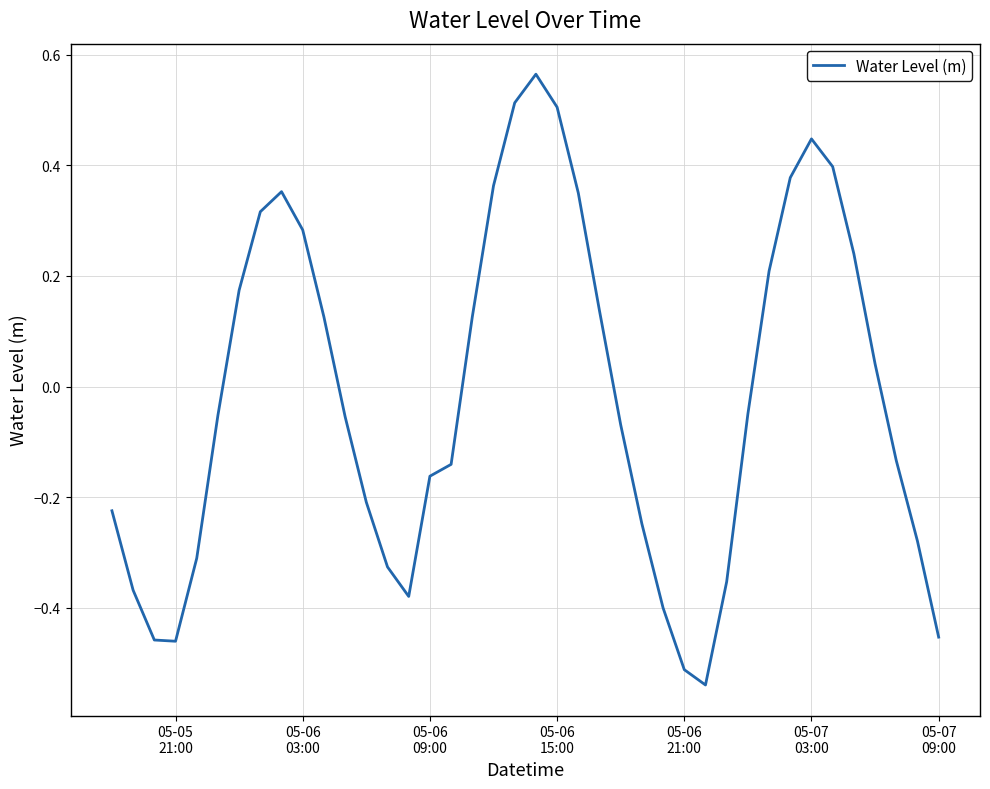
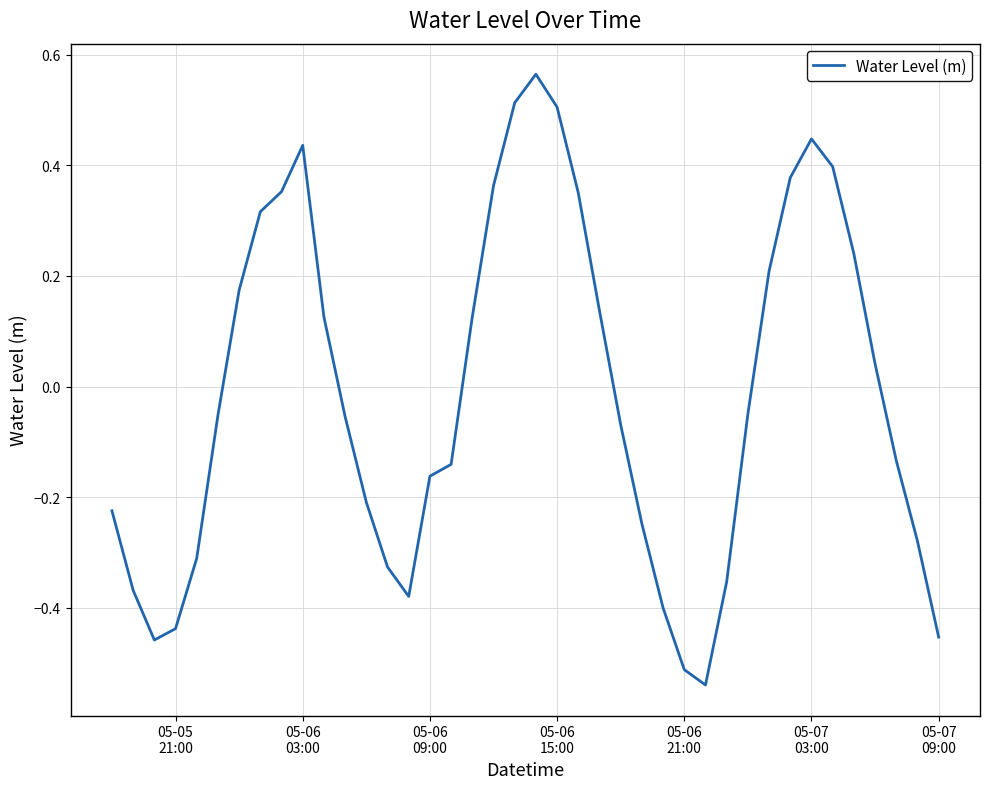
05-05 21:00: -0.46 -> -0.44
05-06 03:00: 0.28 -> 0.44
